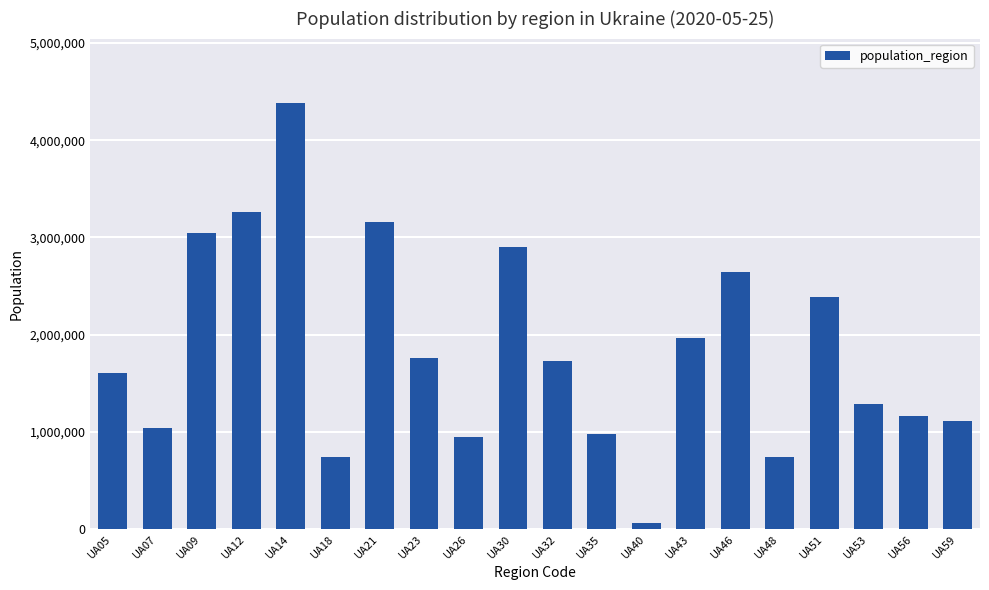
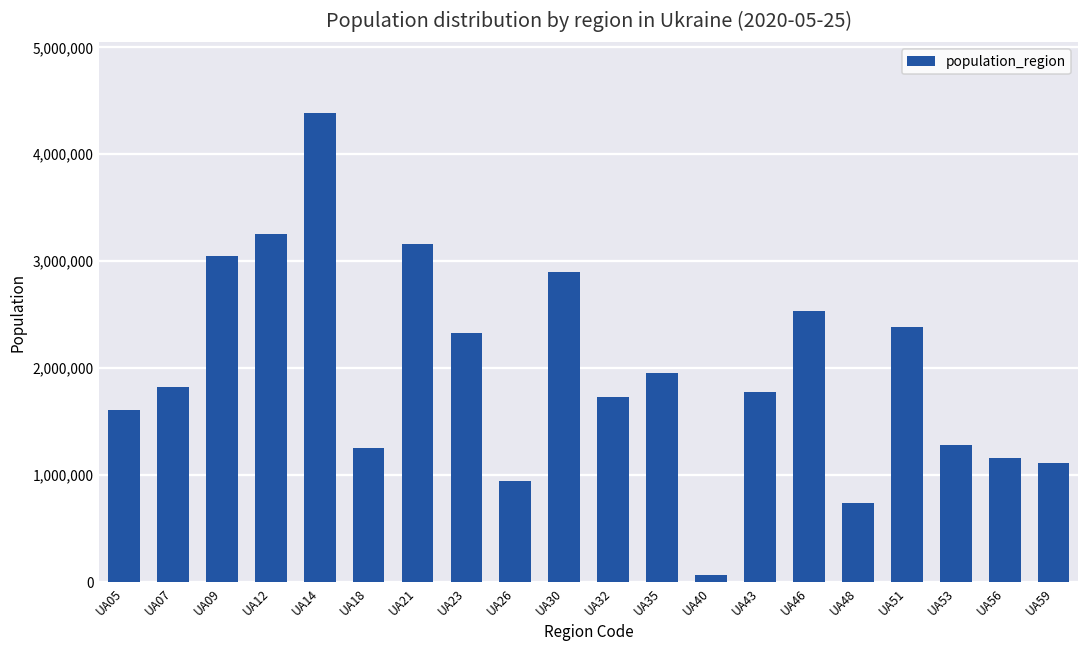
UA07: 1,000,000 -> 1,800,000
UA18: 700,000 -> 1,200,000
UA23: 1,800,000 -> 2,300,000
UA35: 1,000,000 -> 2,000,000
UA43: 2,000,000 -> 1,800,000
UA46: 2,600,000 -> 2,500,000
